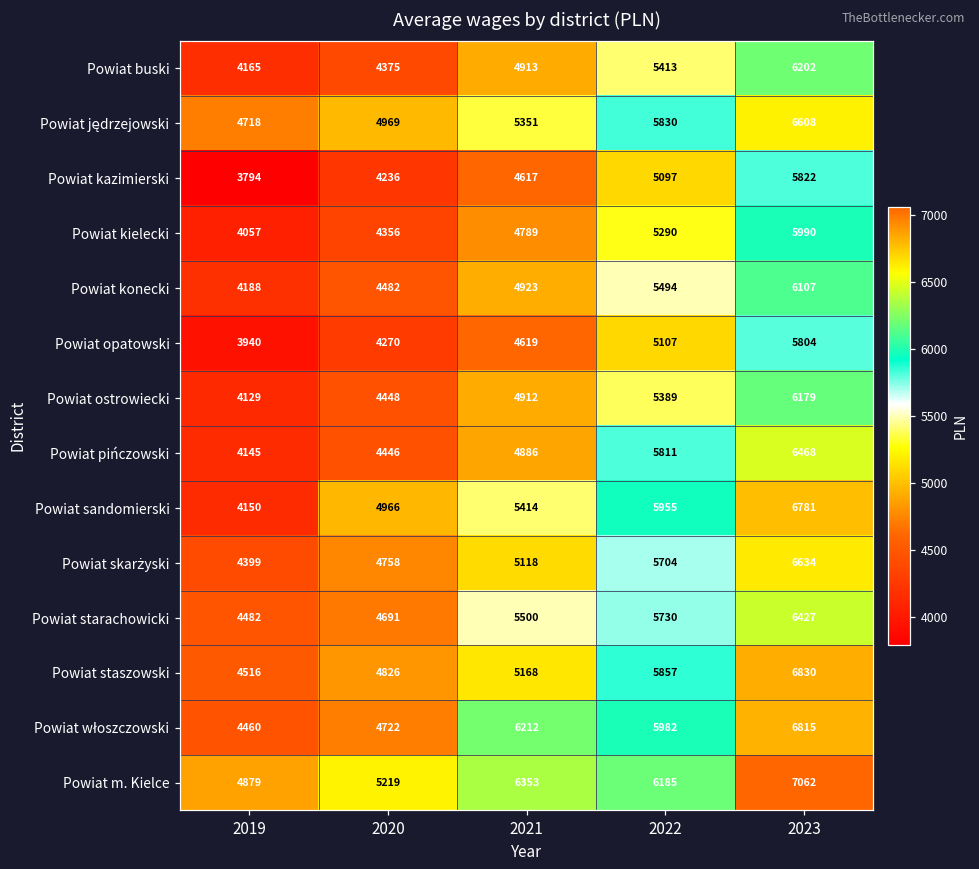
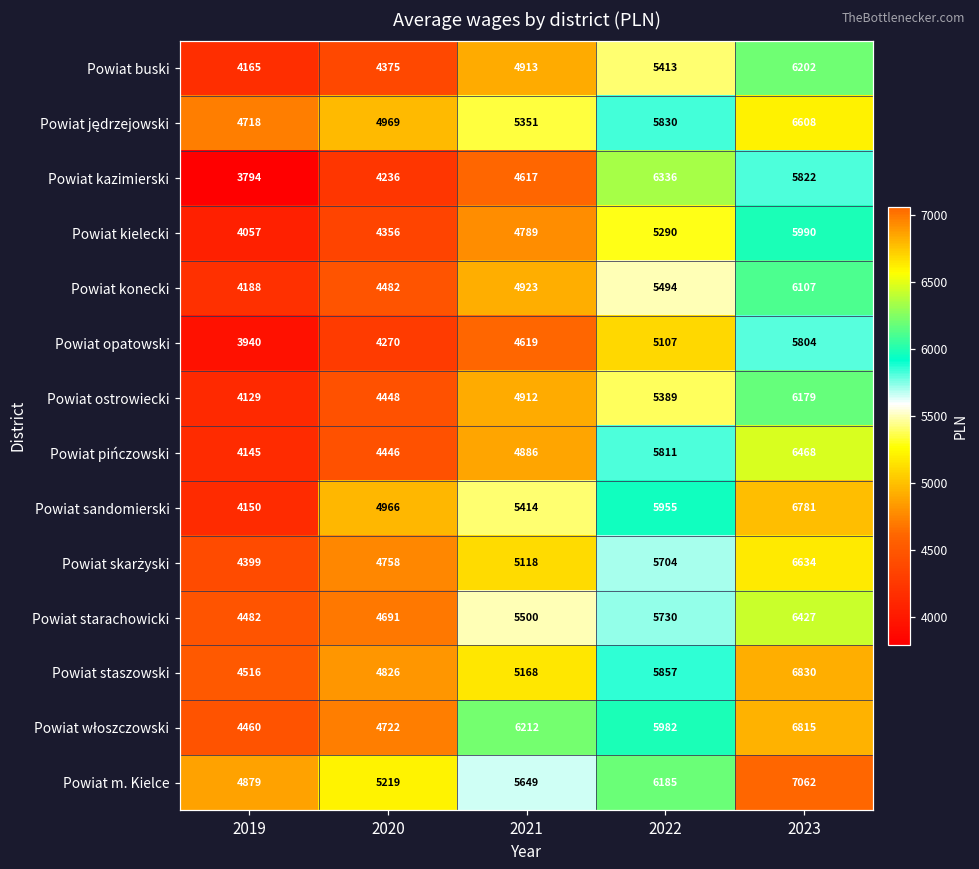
Powiat kazimierski, 2022: 5097 -> 6336
Powiat m. Kielce, 2021: 6353 -> 5649
